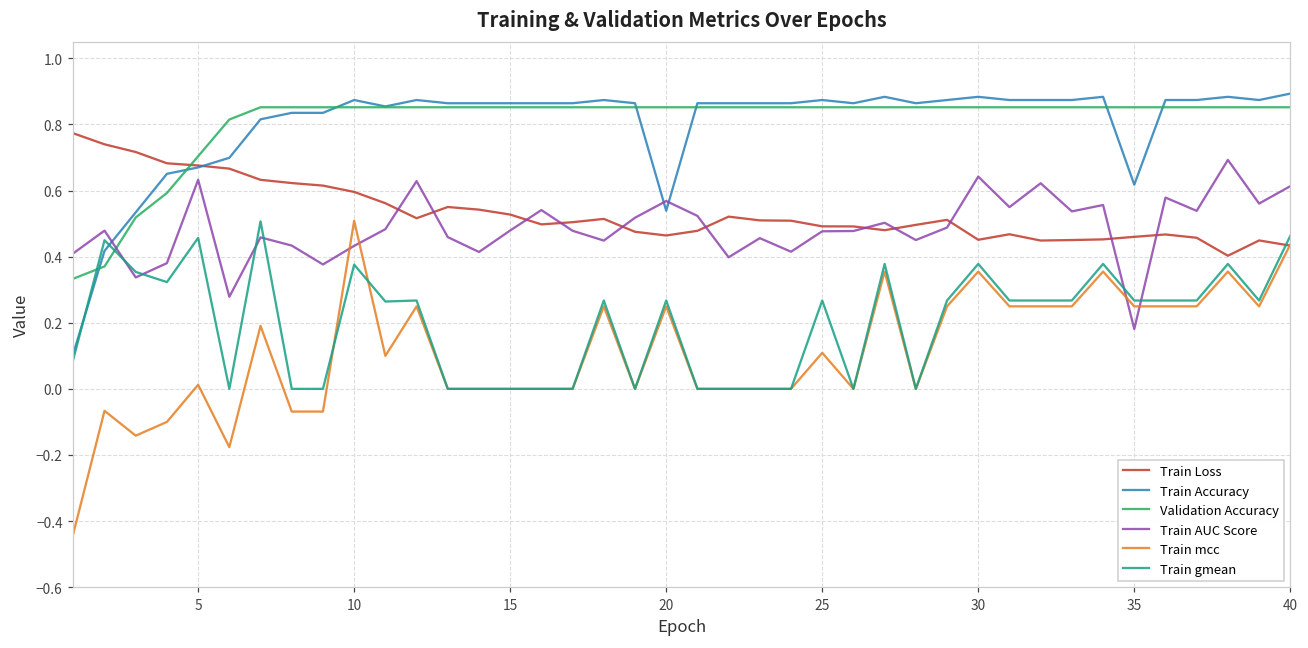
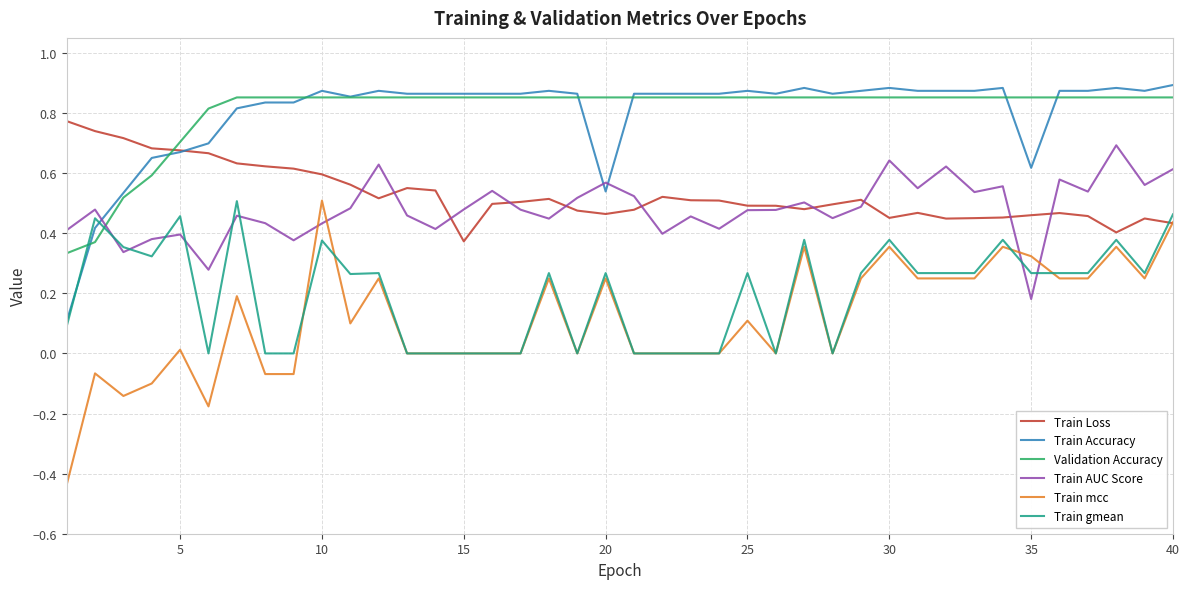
Train AUC Score, 5: 0.63 -> 0.40
Train Loss, 15: 0.53 -> 0.37
Train mcc, 35: 0.25 -> 0.32
